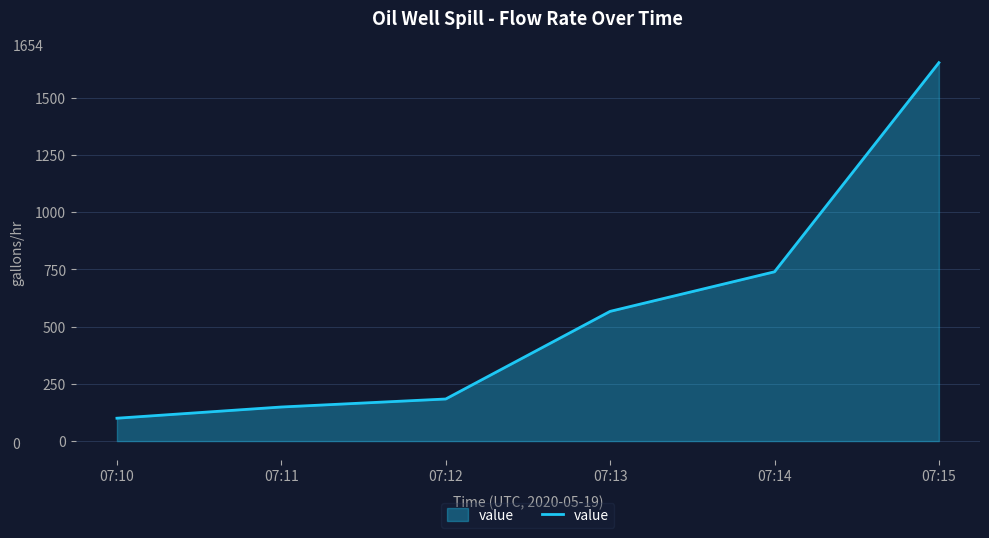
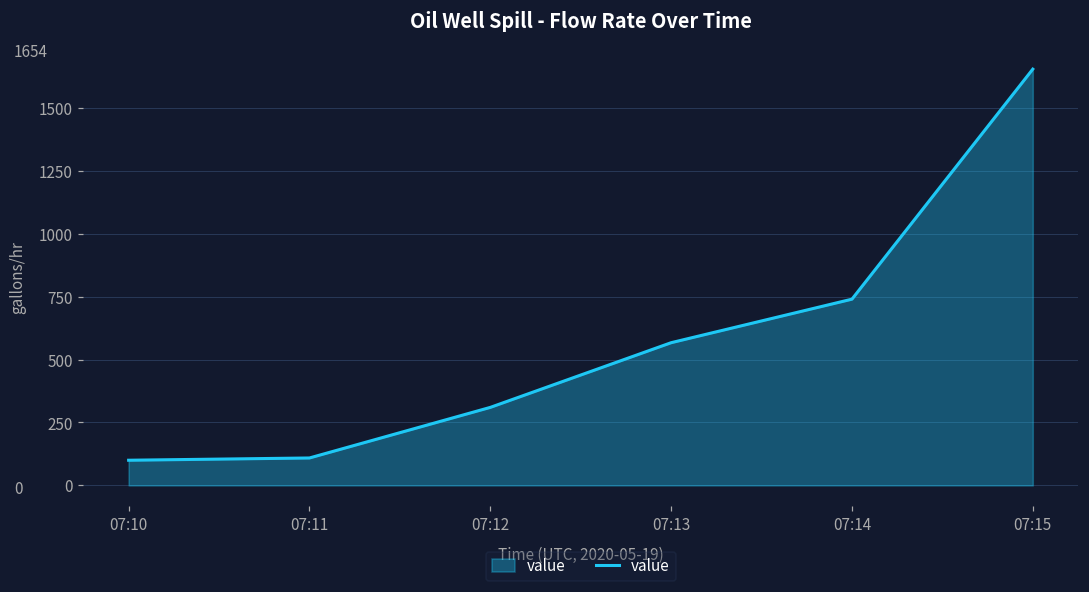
07:11: 150 -> 110
07:12: 180 -> 310
